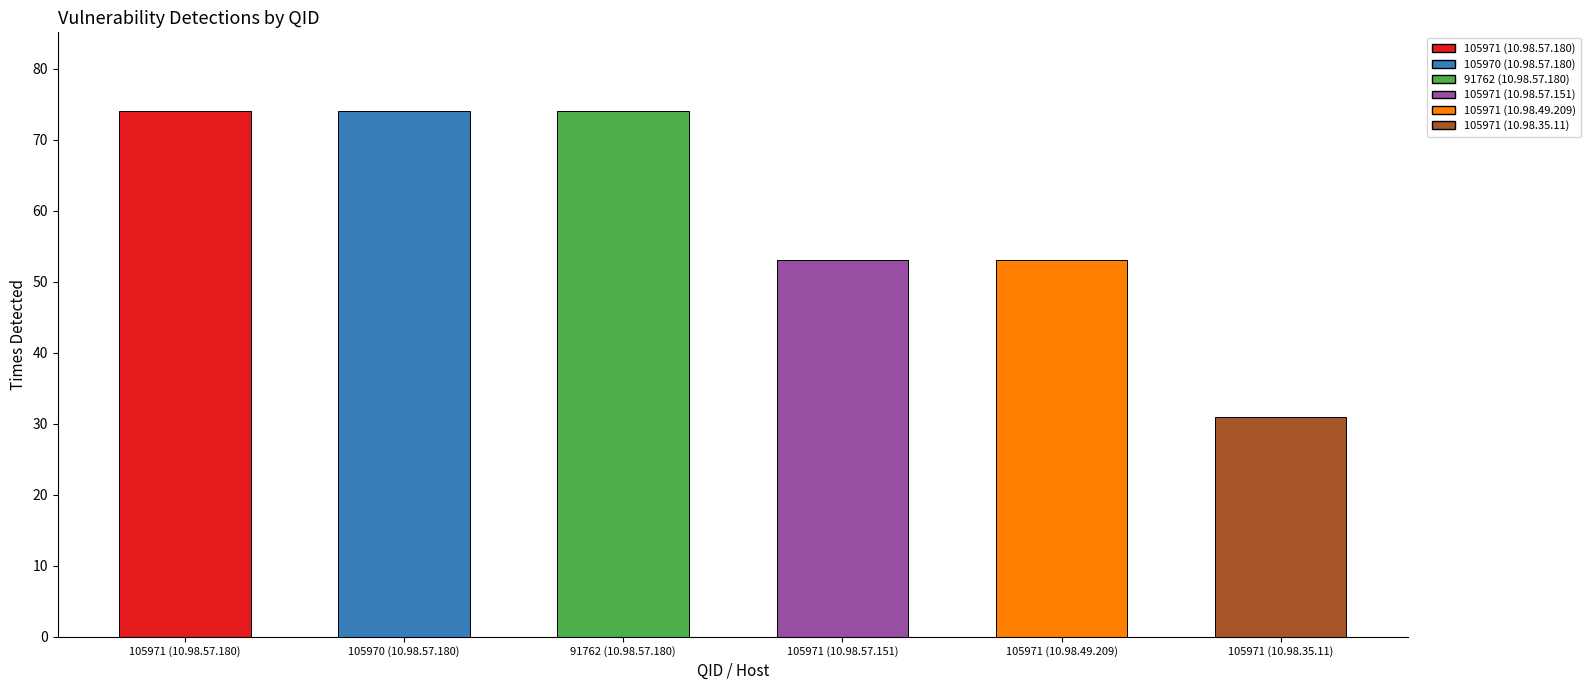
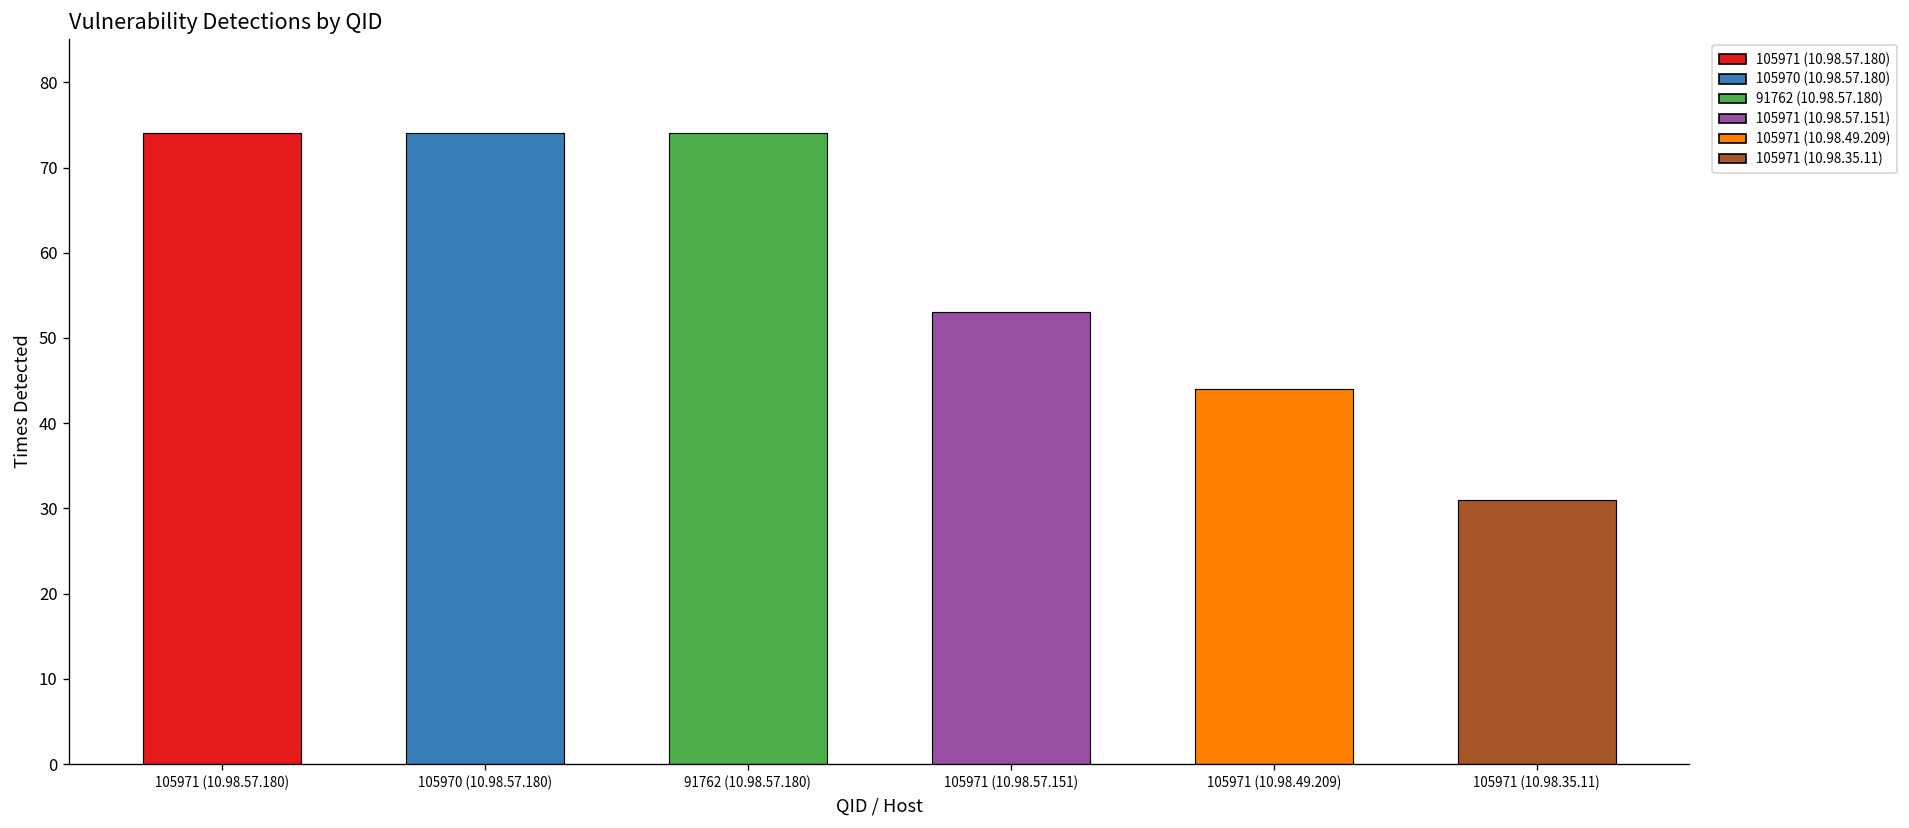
105971 (10.98.49.209): 53 -> 44
